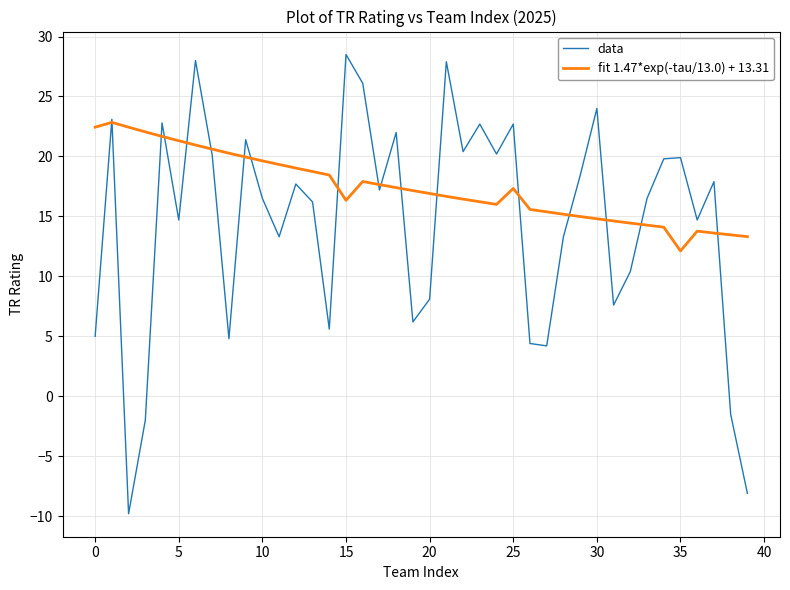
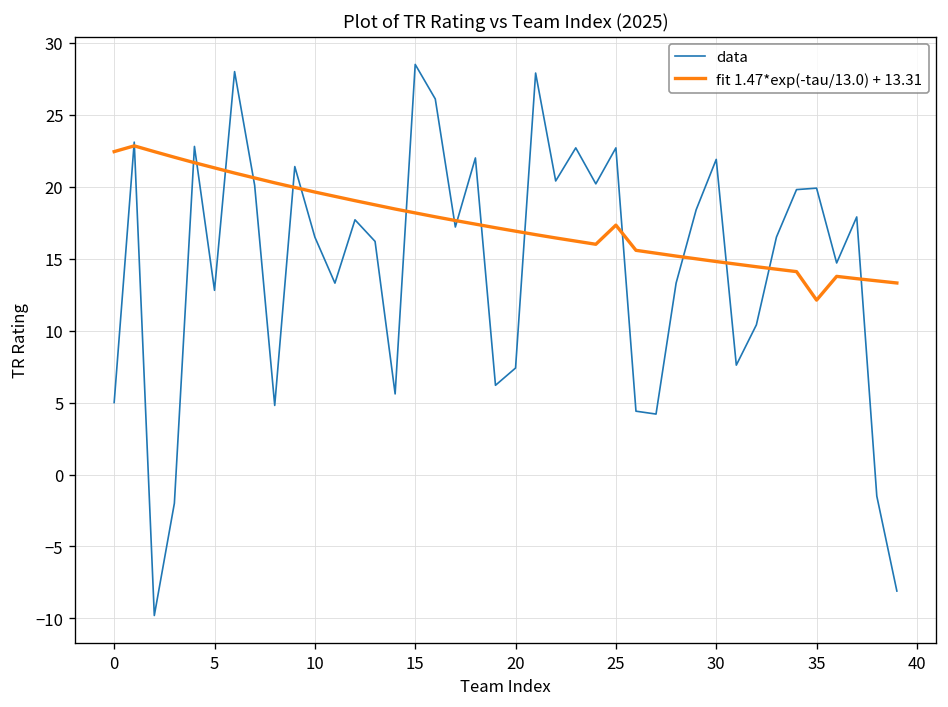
data, 5: 14.7 -> 12.8
fit 1.47*exp(-tau/13.0) + 13.31, 15: 16.3 -> 18.2
data, 20: 8.1 -> 7.4
data, 30: 24.0 -> 21.9
